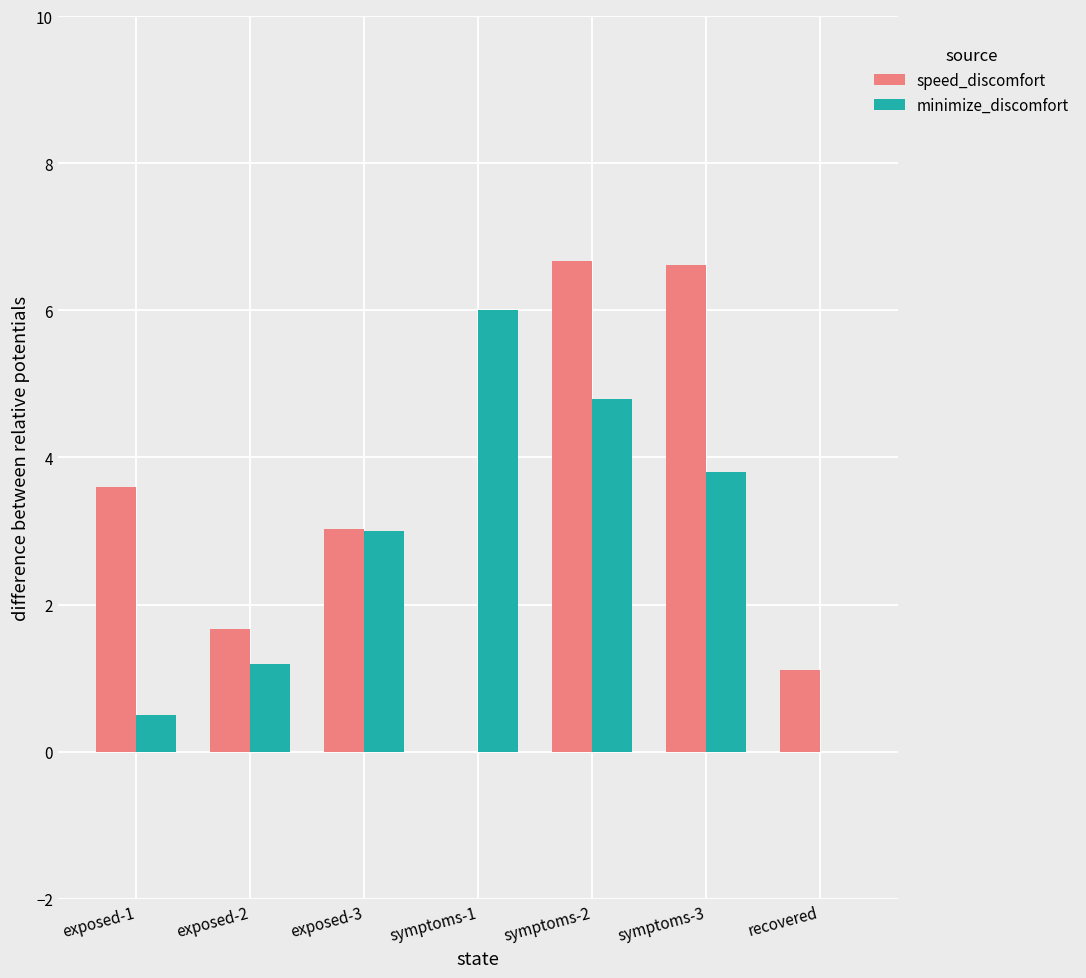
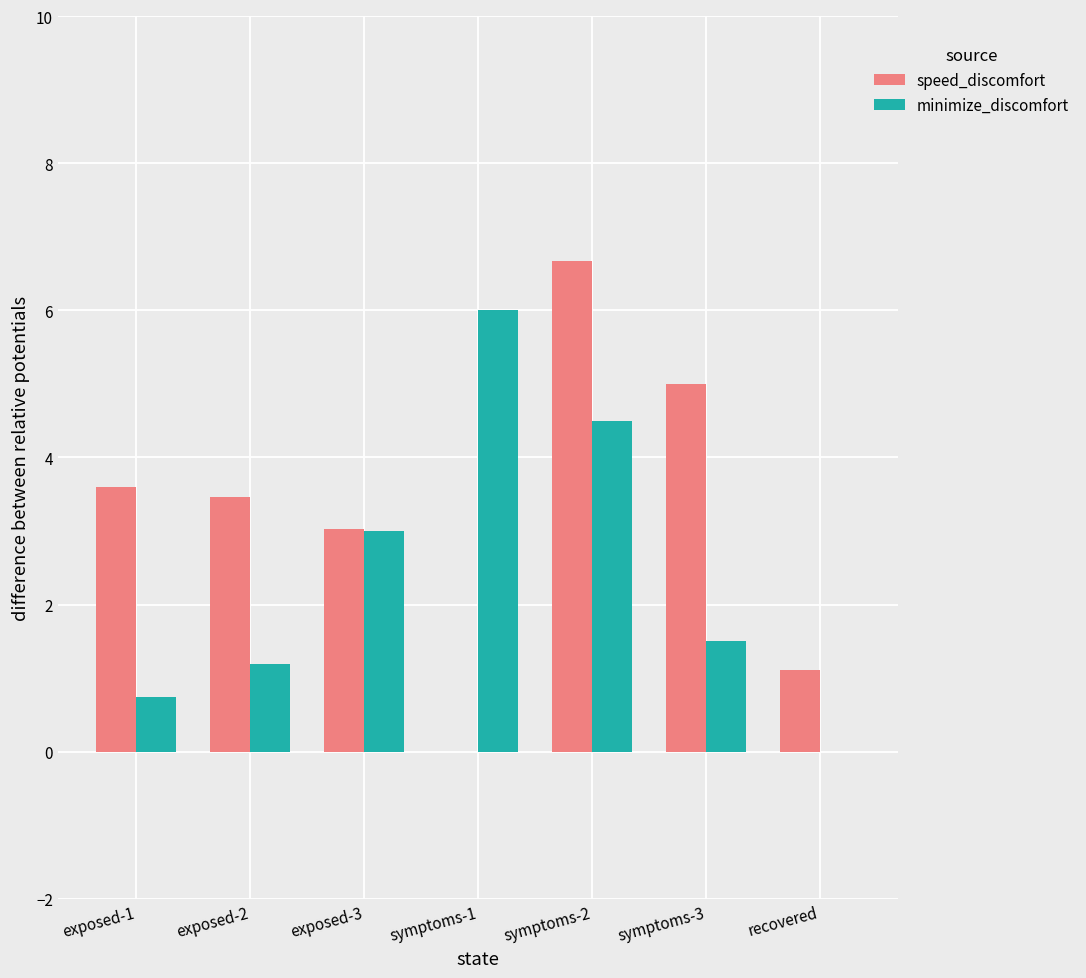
minimize_discomfort, exposed-1: 0.5 -> 0.8
speed_discomfort, exposed-2: 1.7 -> 3.5
minimize_discomfort, symptoms-2: 4.8 -> 4.5
speed_discomfort, symptoms-3: 6.6 -> 5.0
minimize_discomfort, symptoms-3: 3.8 -> 1.5
